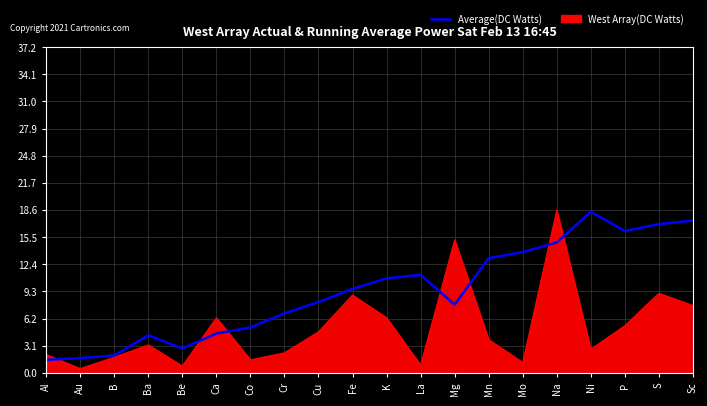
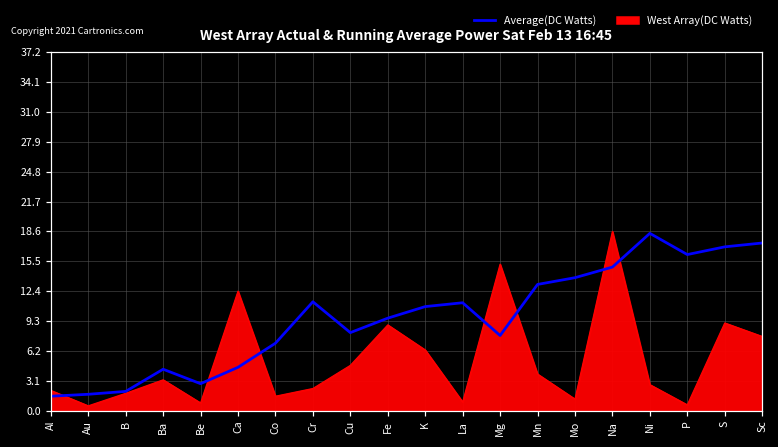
West Array(DC Watts), Ca: 6 -> 12
Average(DC Watts), Co: 5 -> 7
Average(DC Watts), Cr: 7 -> 11
West Array(DC Watts), P: 5 -> 1
